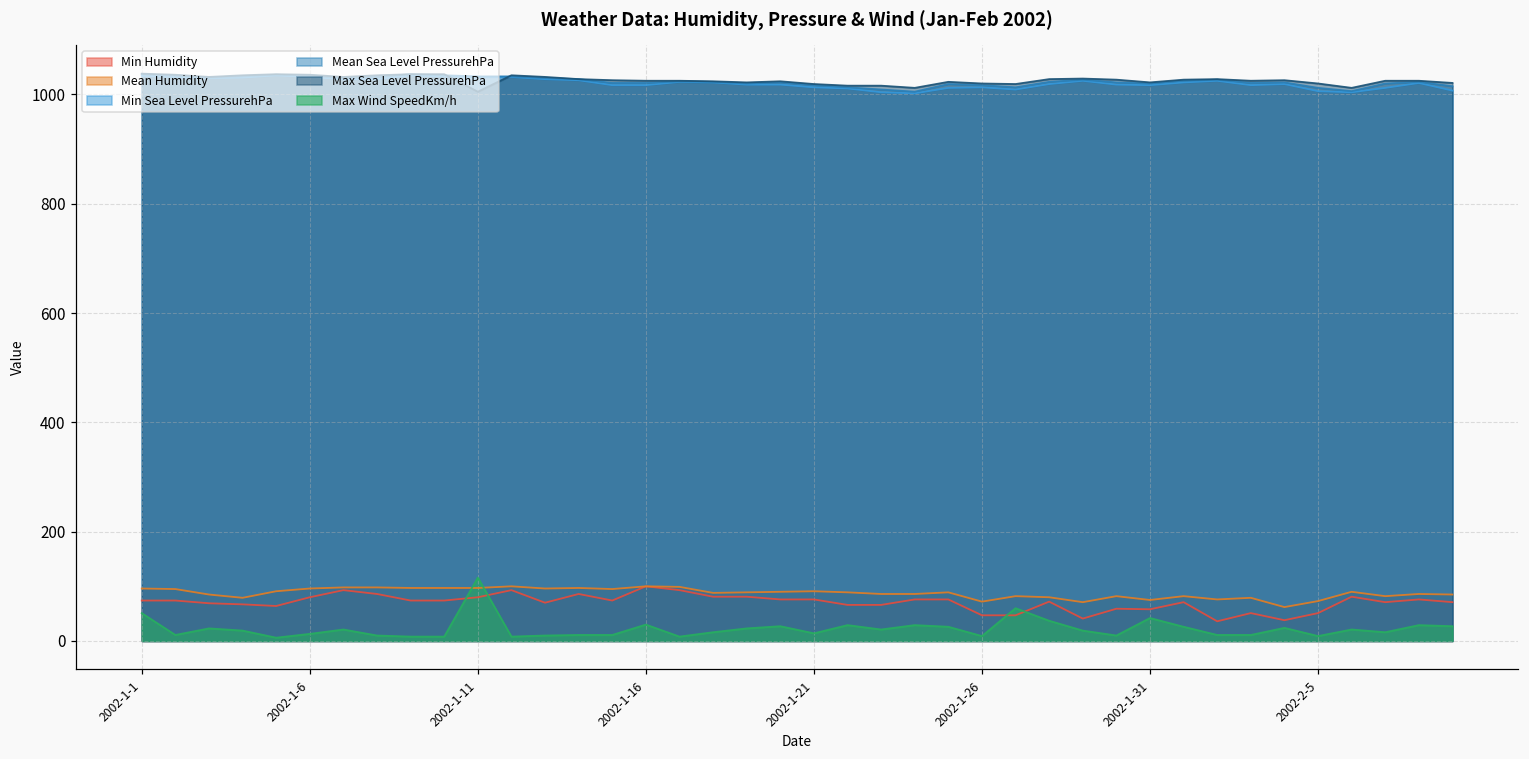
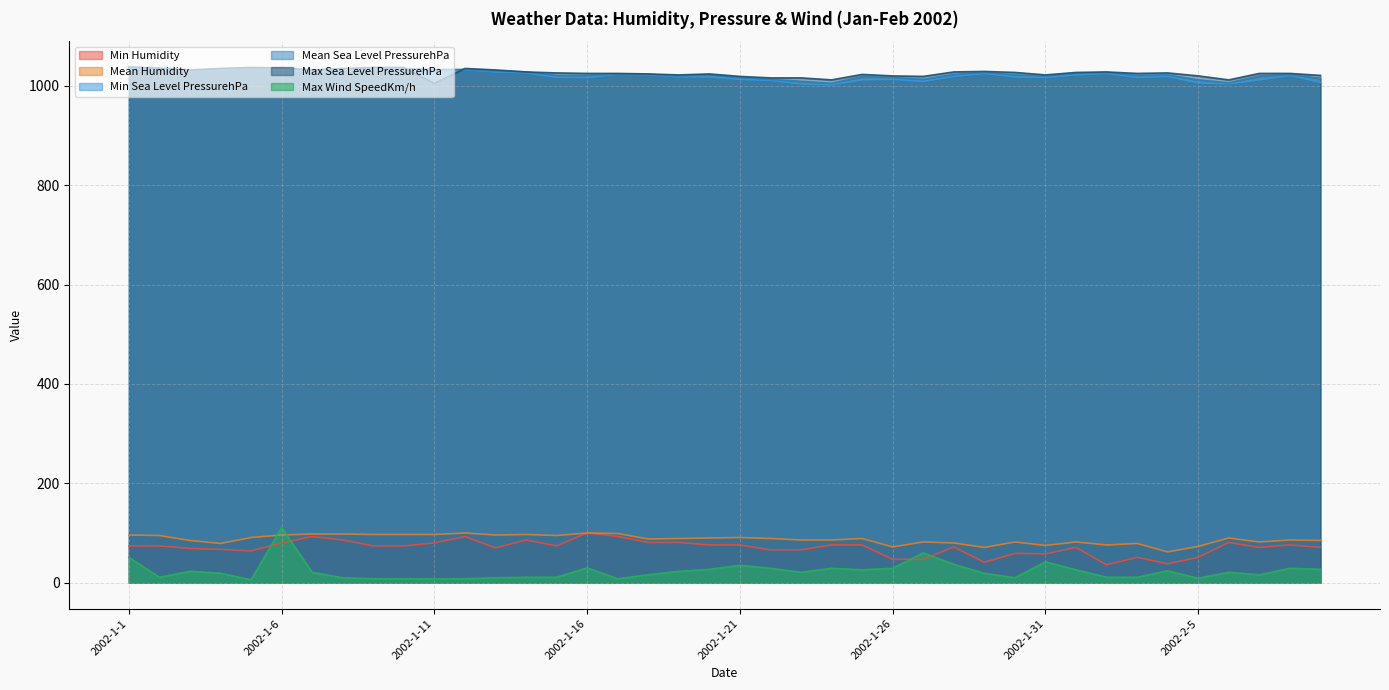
Max Wind SpeedKm/h, 2002-1-6: 10 -> 110
Max Wind SpeedKm/h, 2002-1-11: 120 -> 10
Max Wind SpeedKm/h, 2002-1-21: 10 -> 40
Max Wind SpeedKm/h, 2002-1-26: 10 -> 30
